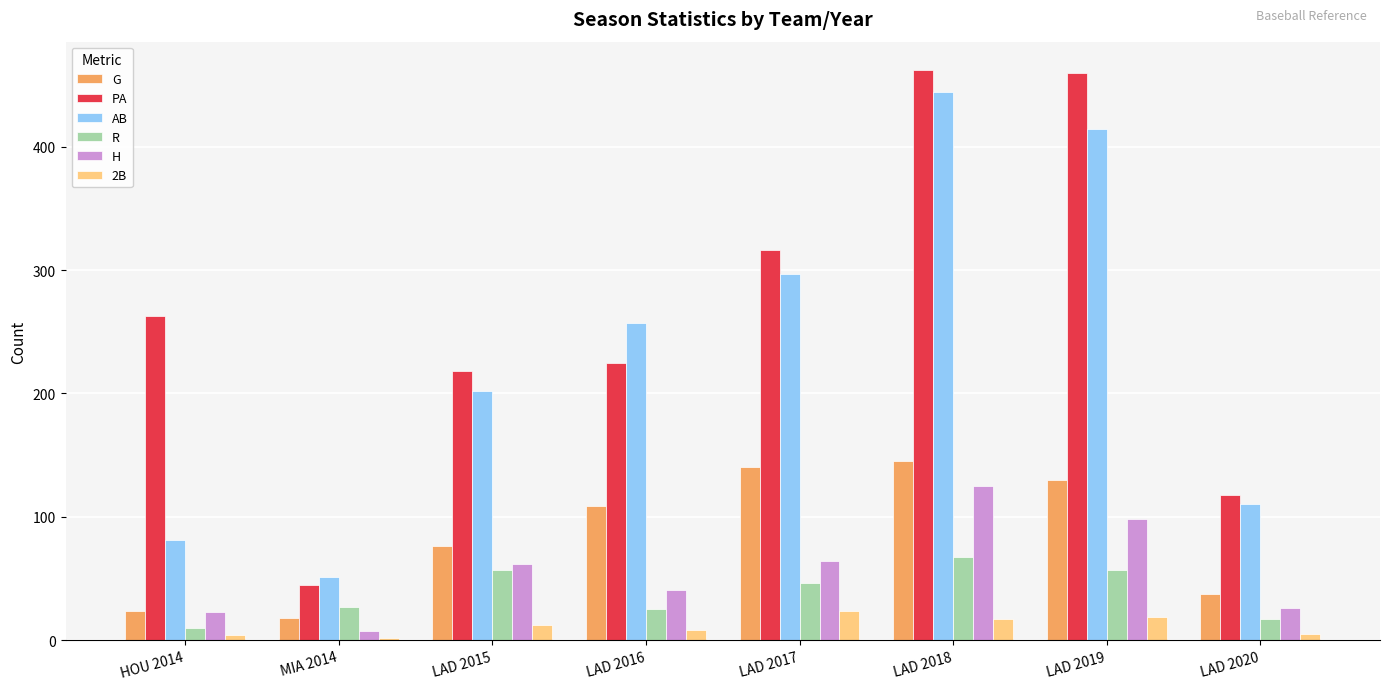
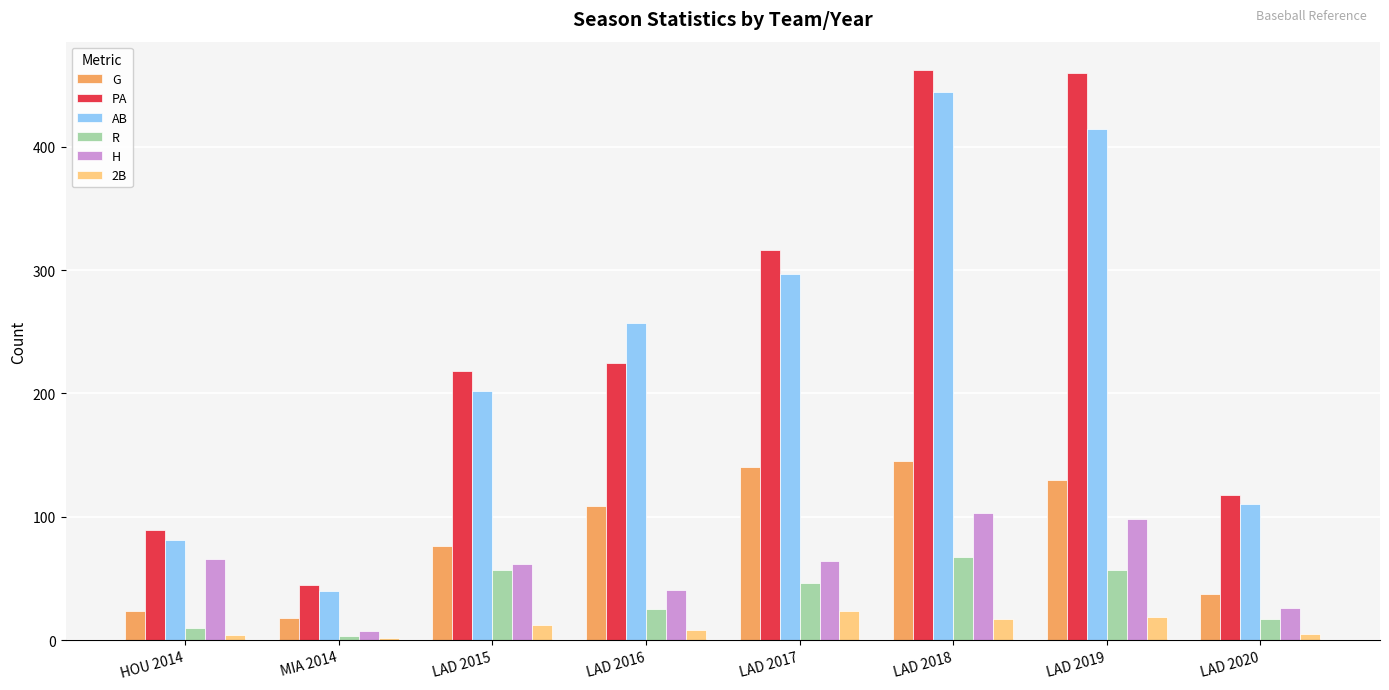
PA, HOU 2014: 263 -> 89
H, HOU 2014: 23 -> 66
AB, MIA 2014: 51 -> 40
R, MIA 2014: 27 -> 3
H, LAD 2018: 125 -> 103
